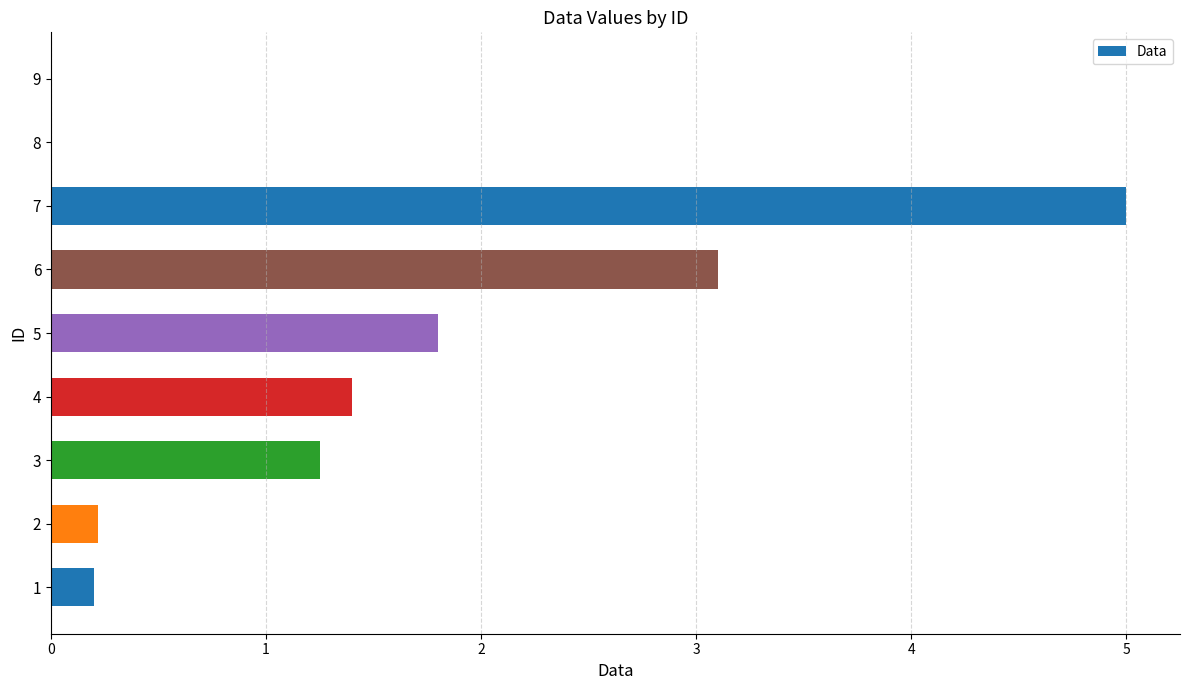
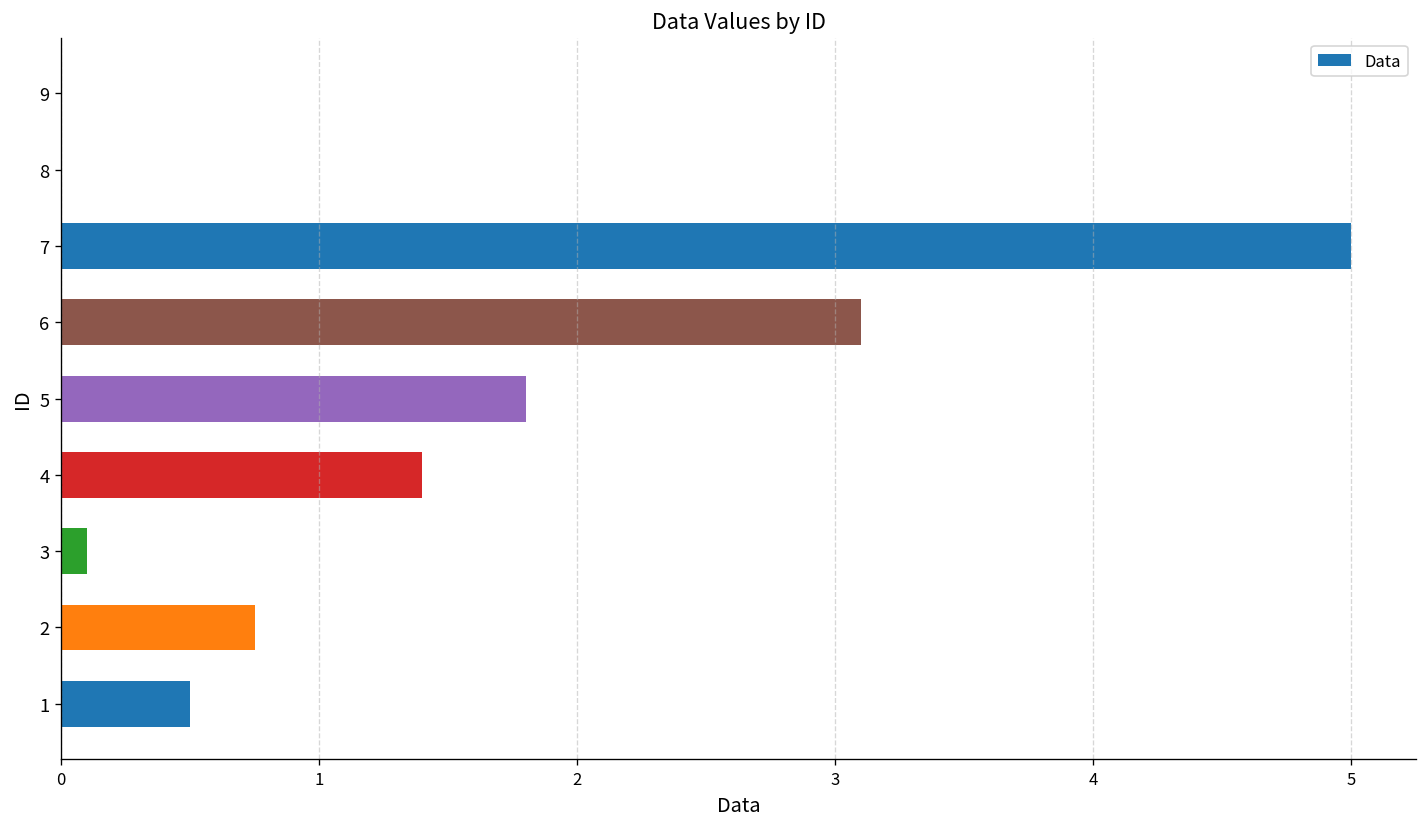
3: 1.25 -> 0.10
2: 0.22 -> 0.75
1: 0.2 -> 0.5
